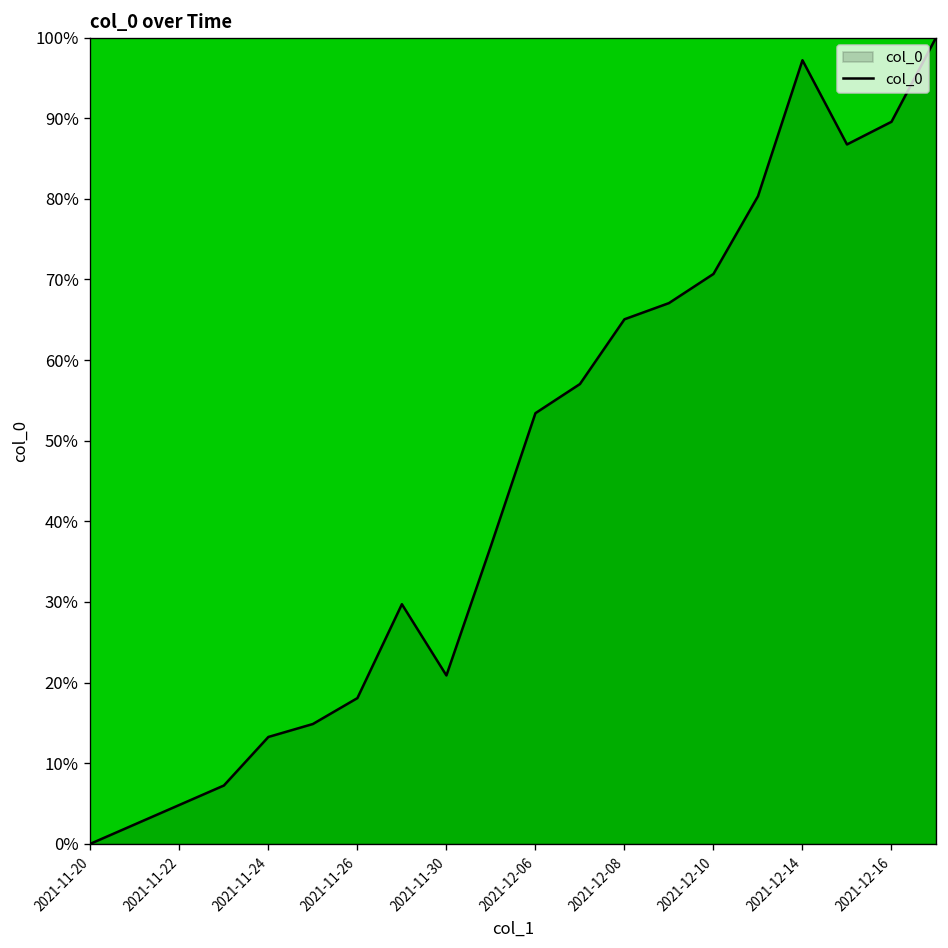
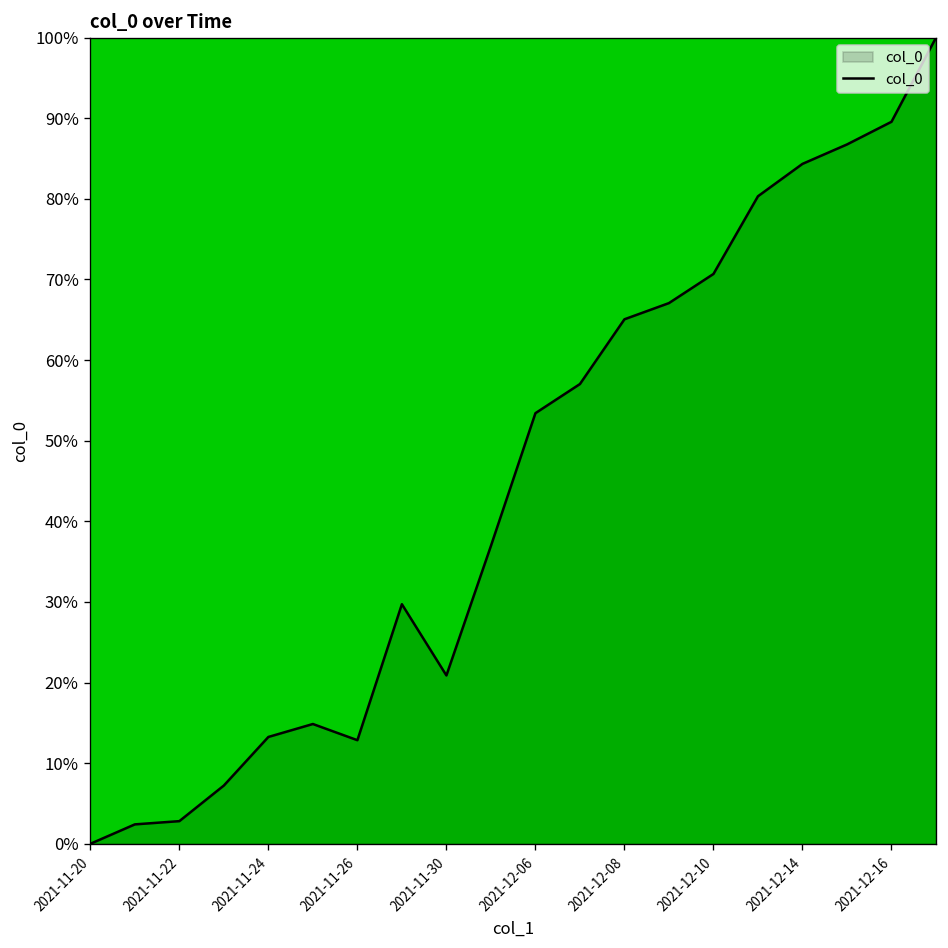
2021-11-22: 5% -> 3%
2021-11-26: 18% -> 13%
2021-12-14: 97% -> 84%
